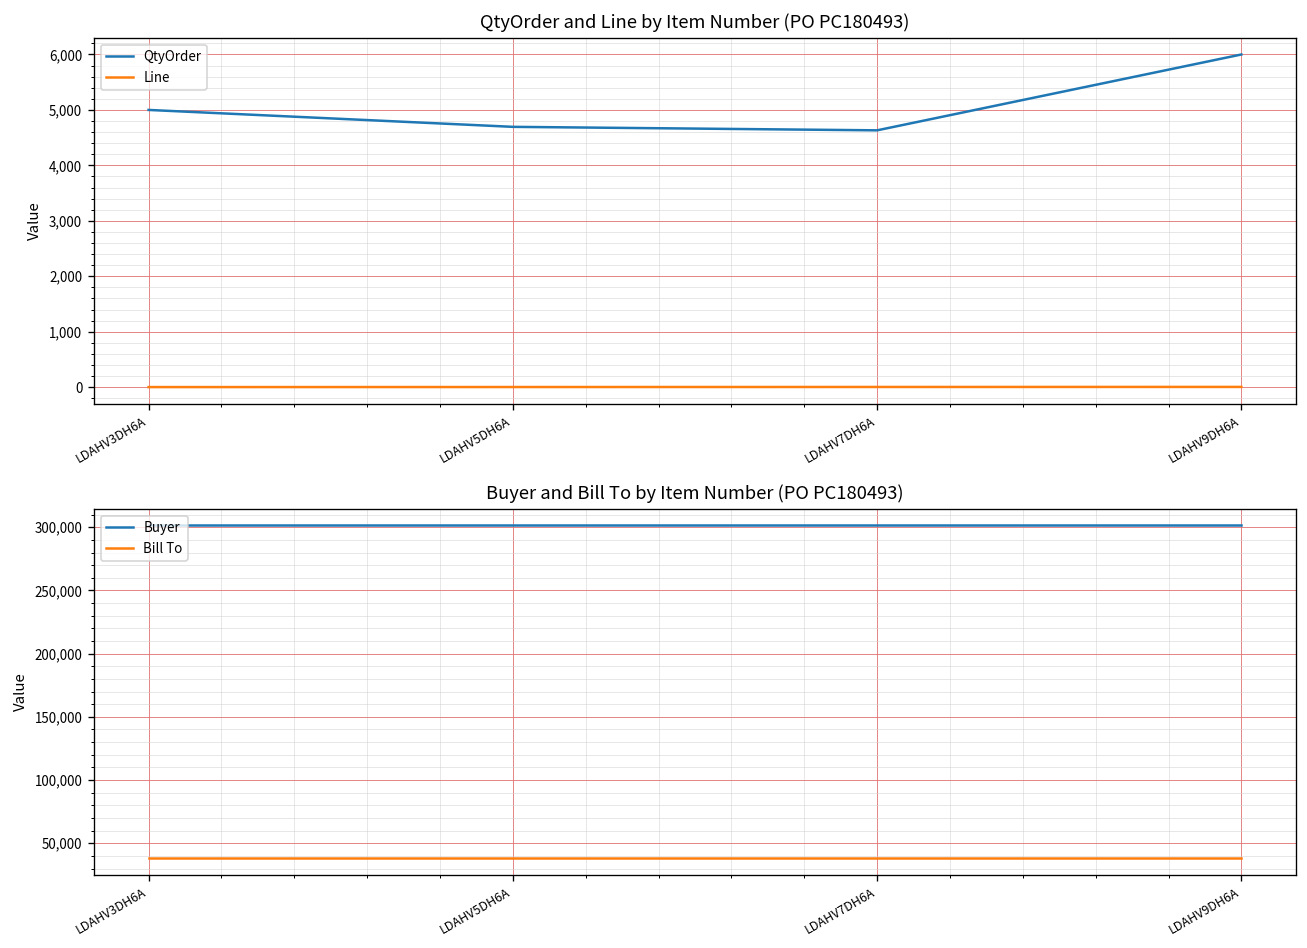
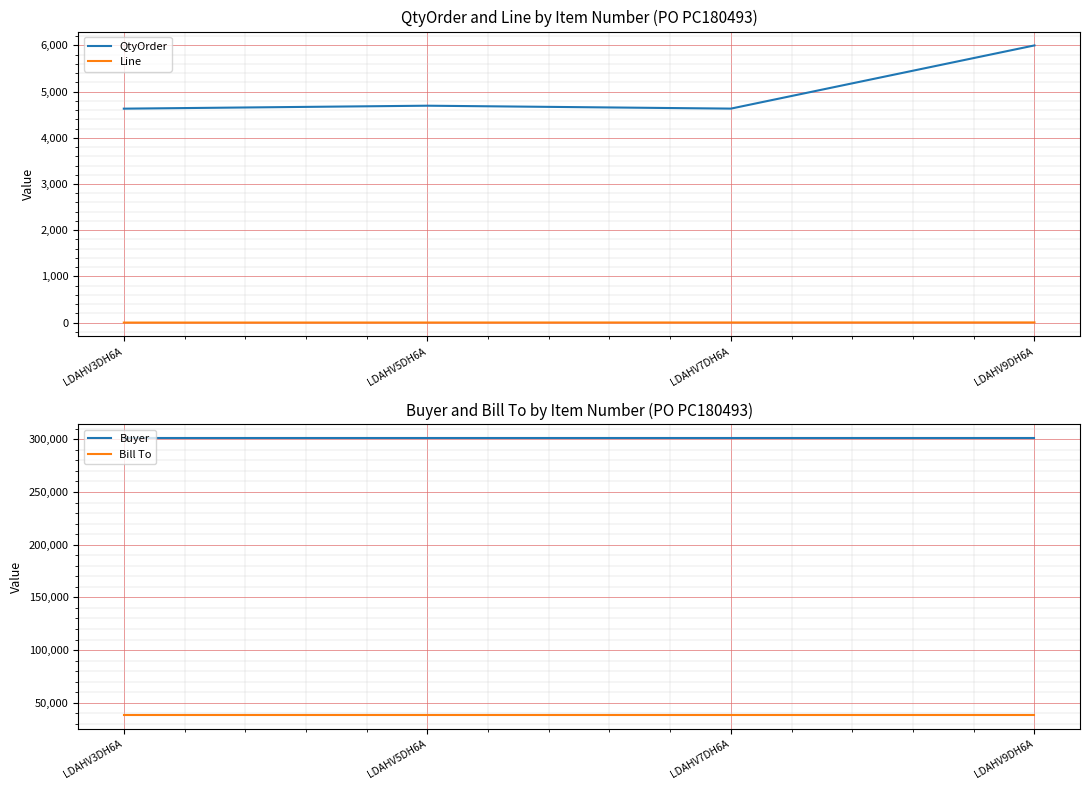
QtyOrder and Line by Item Number (PO PC180493), QtyOrder, LDAHV3DH6A: 5,000 -> 4,600
